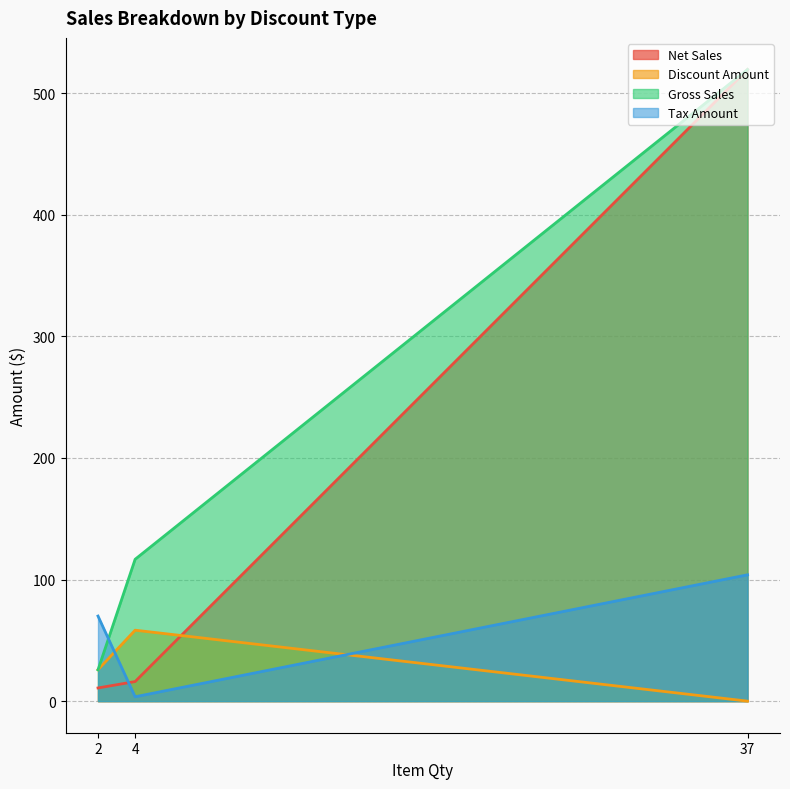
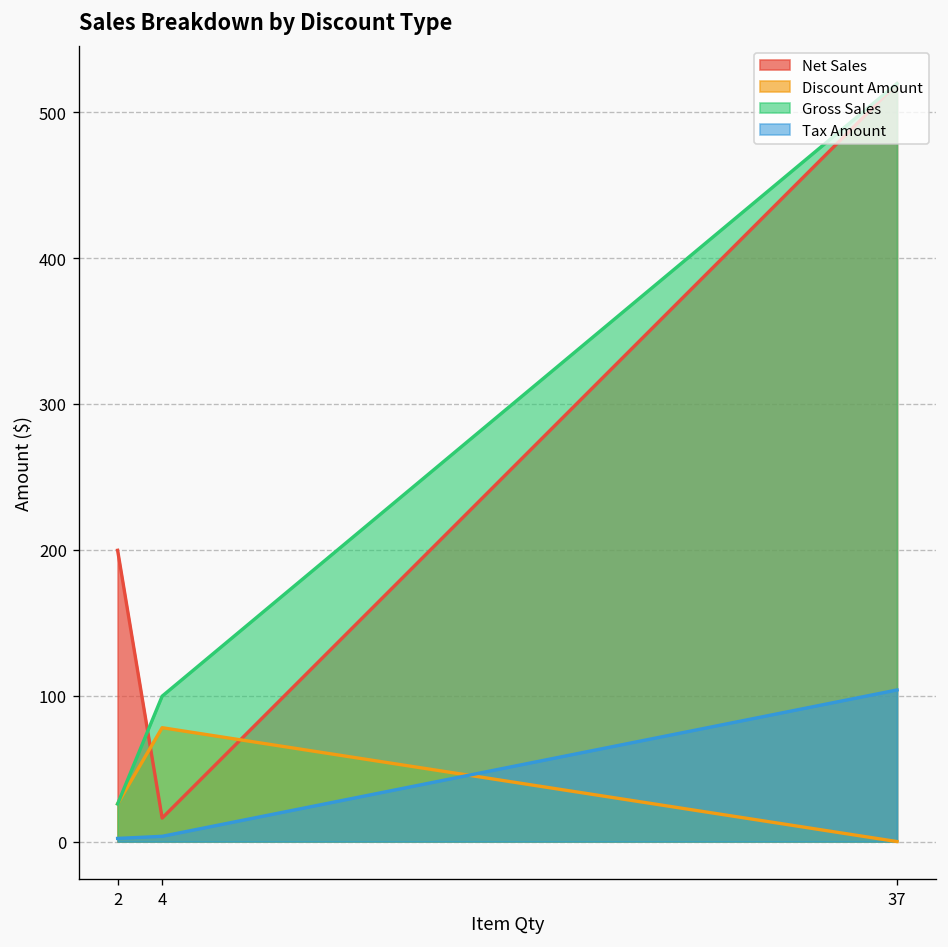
Net Sales, 2: 11 -> 200
Tax Amount, 2: 70 -> 2
Discount Amount, 4: 58 -> 78
Gross Sales, 4: 117 -> 100
